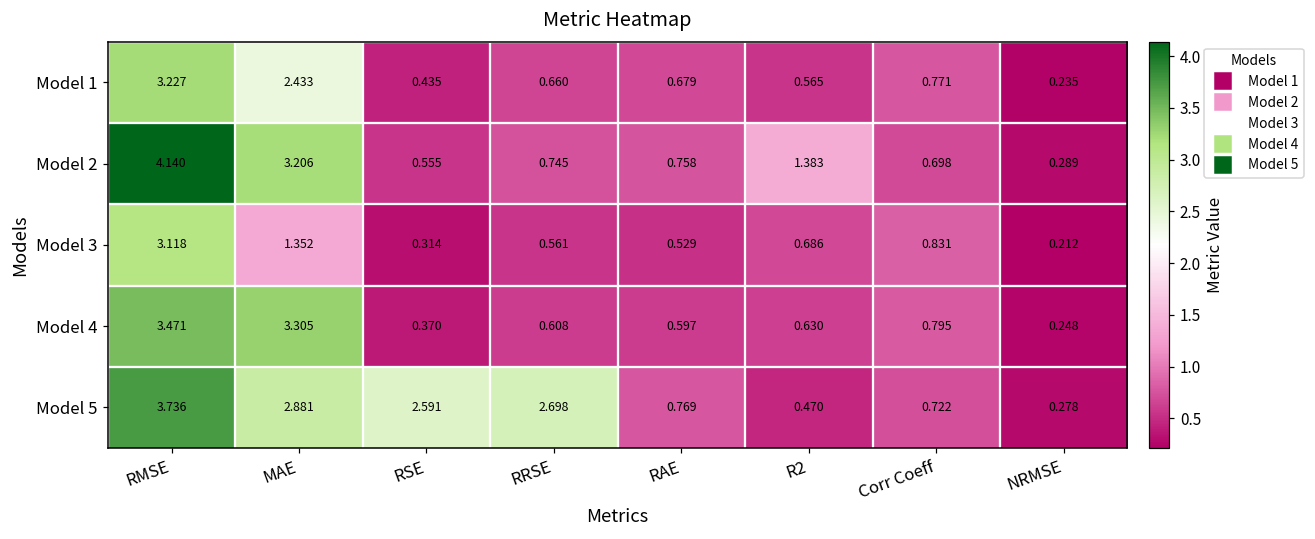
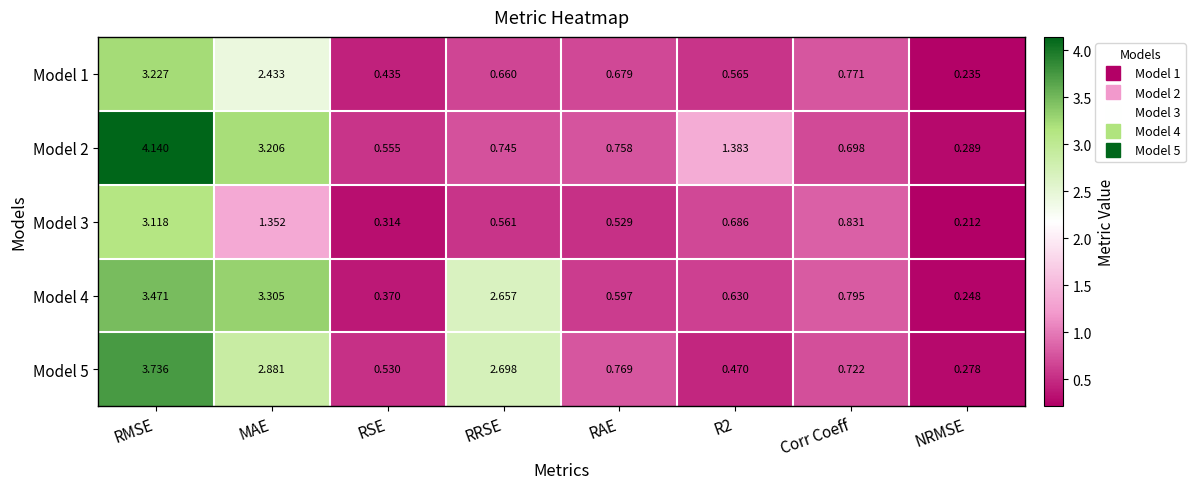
Model 4, RRSE: 0.608 -> 2.657
Model 5, RSE: 2.591 -> 0.530
